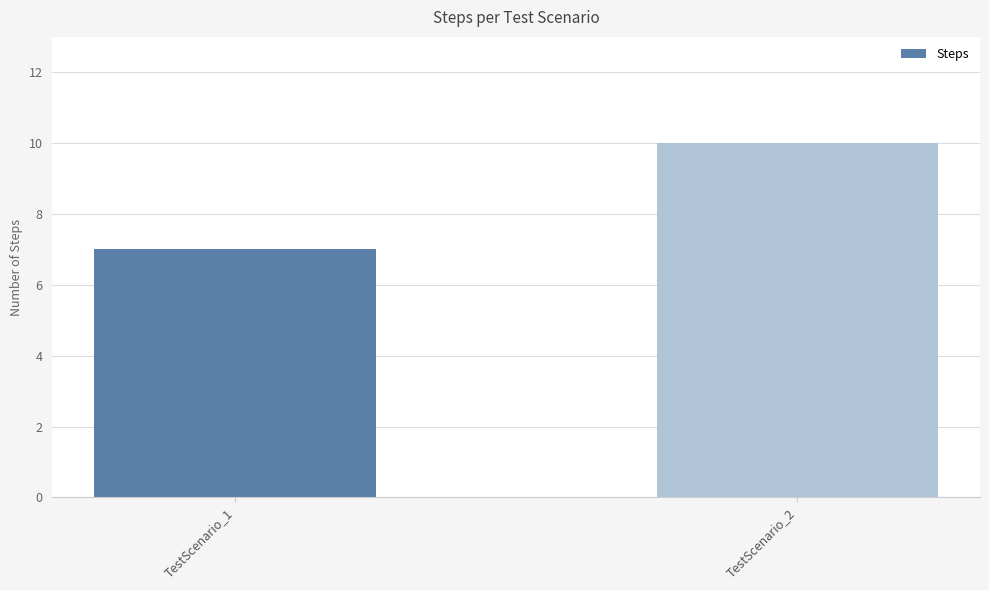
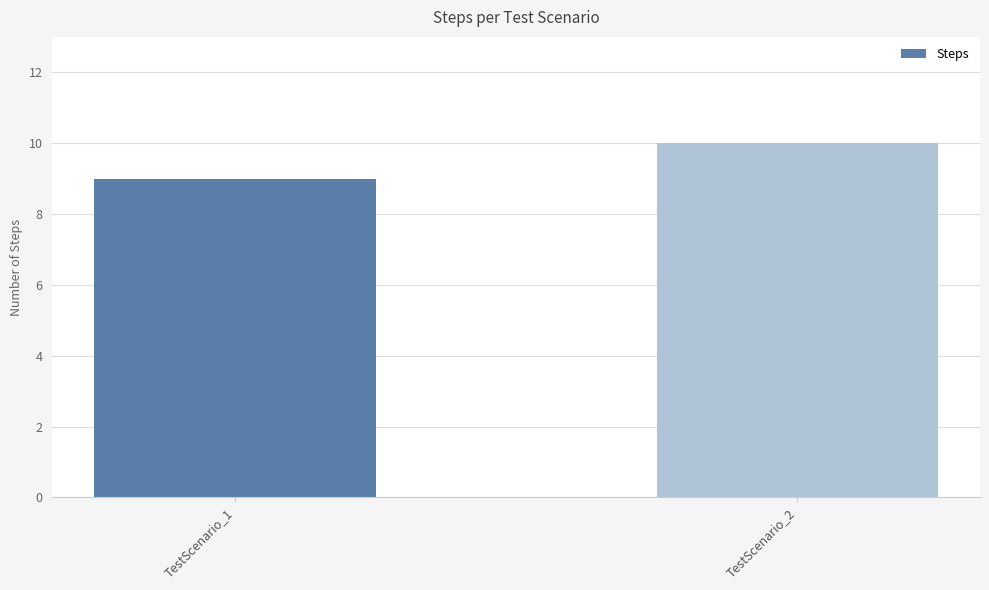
TestScenario_1: 7 -> 9
